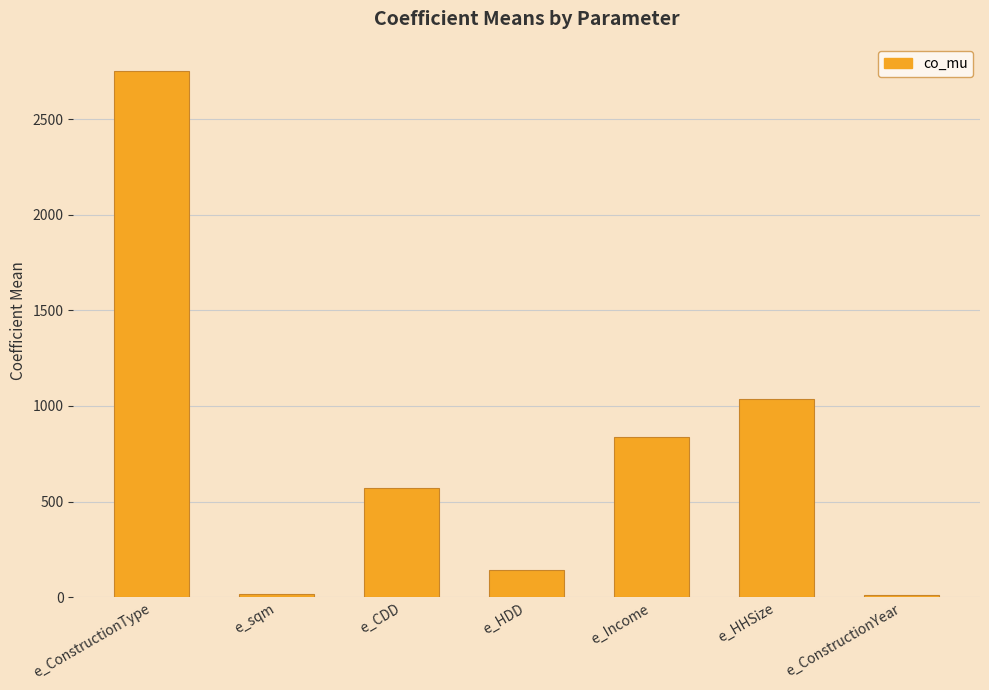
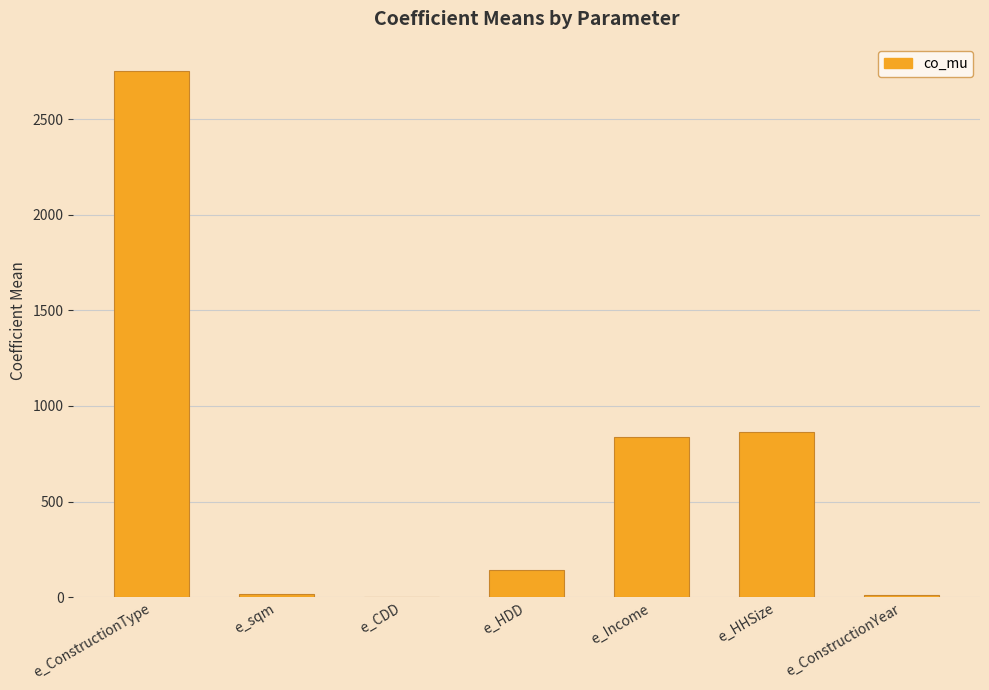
e_CDD: 570 -> 0
e_HHSize: 1040 -> 860
